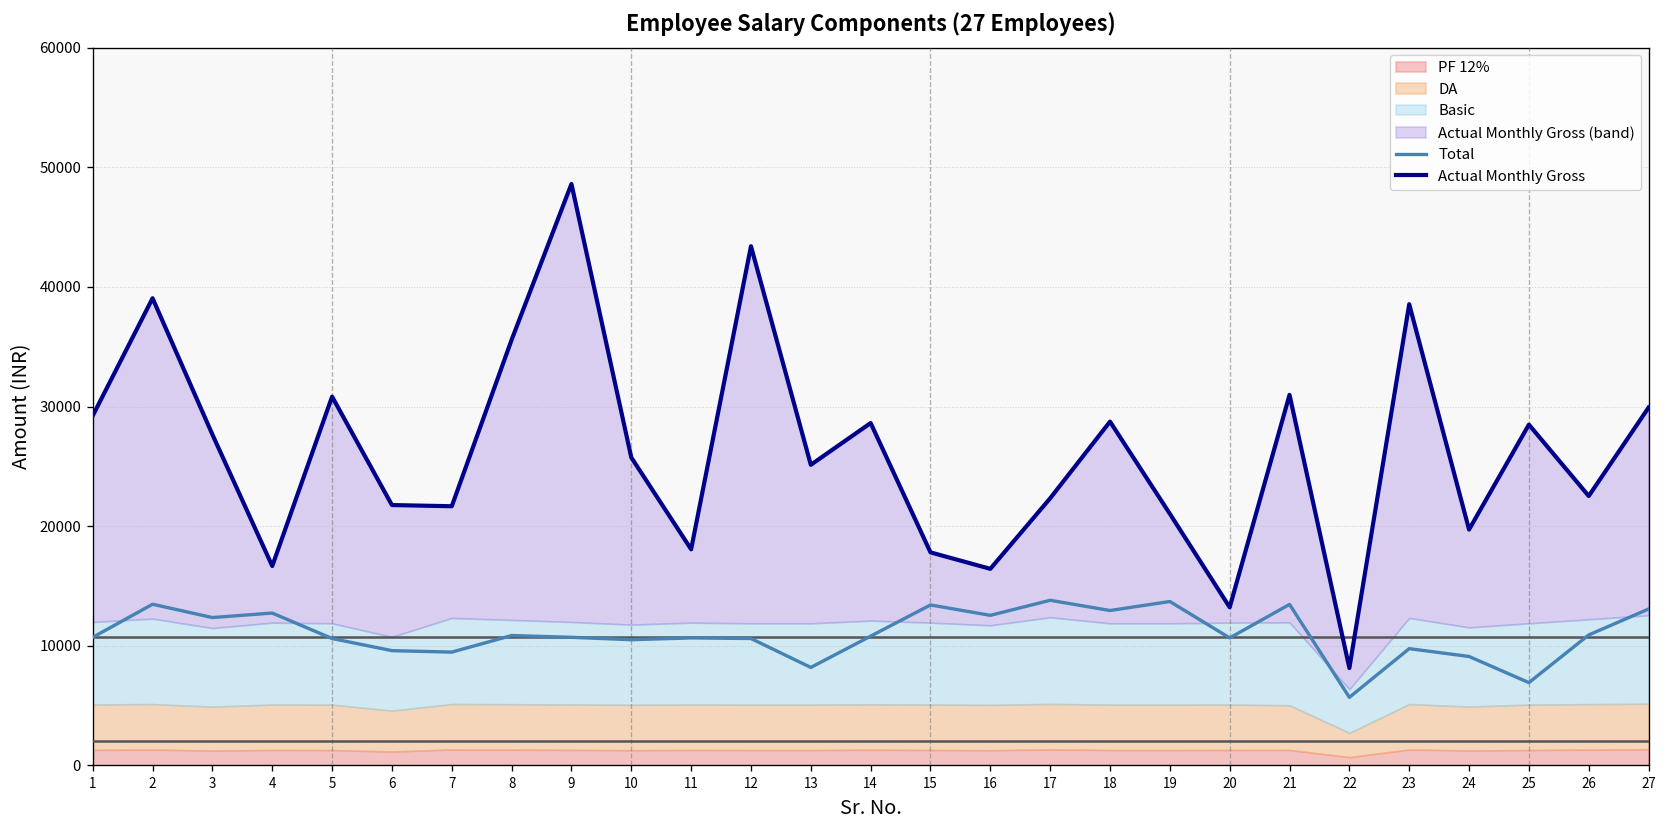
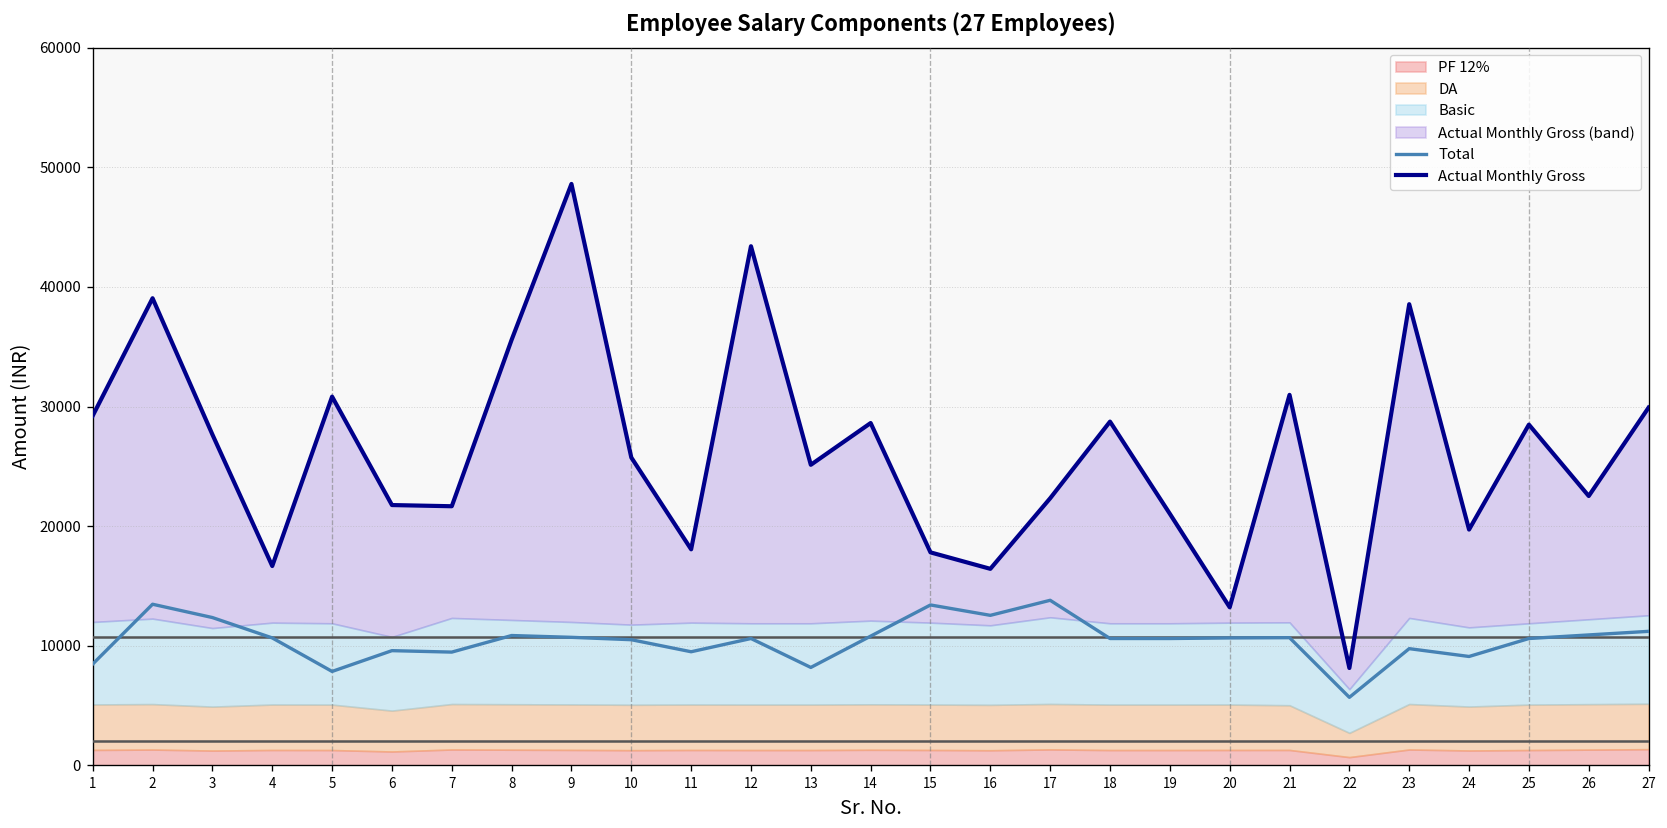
Total, 1: 11000 -> 8000
Total, 4: 13000 -> 11000
Total, 5: 11000 -> 8000
Total, 11: 11000 -> 9000
Total, 18: 13000 -> 11000
Total, 19: 14000 -> 11000
Total, 21: 13000 -> 11000
Total, 25: 7000 -> 11000
Total, 27: 13000 -> 11000
